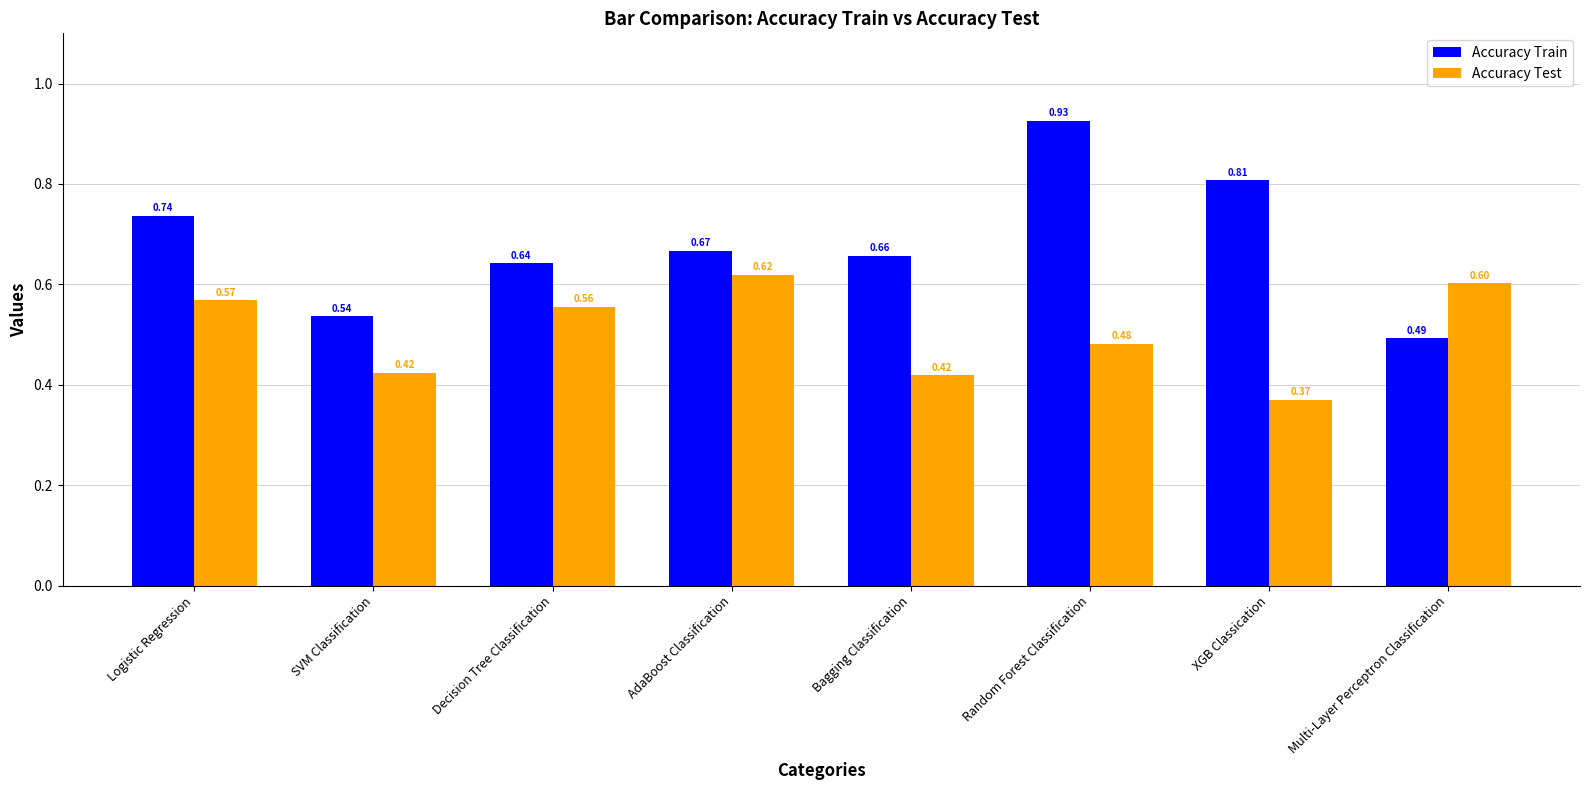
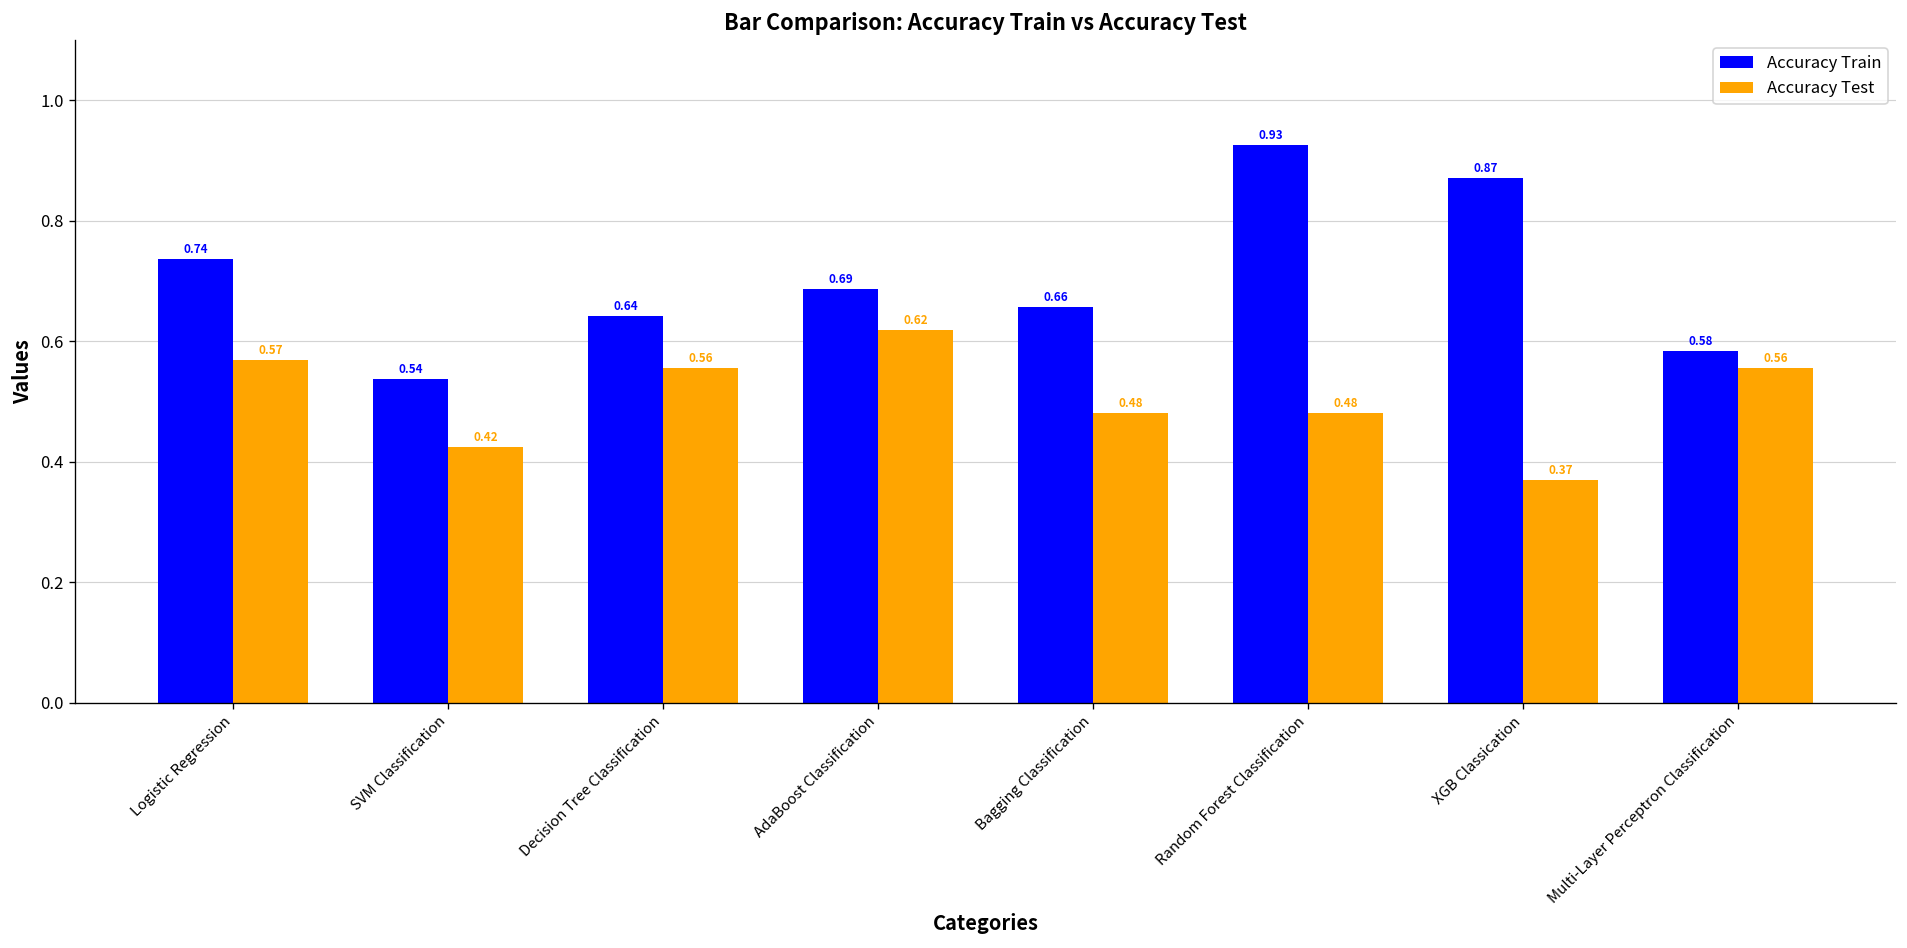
Accuracy Train, AdaBoost Classification: 0.67 -> 0.69
Accuracy Test, Bagging Classification: 0.42 -> 0.48
Accuracy Train, XGB Classication: 0.81 -> 0.87
Accuracy Train, Multi-Layer Perceptron Classification: 0.49 -> 0.58
Accuracy Test, Multi-Layer Perceptron Classification: 0.60 -> 0.56
